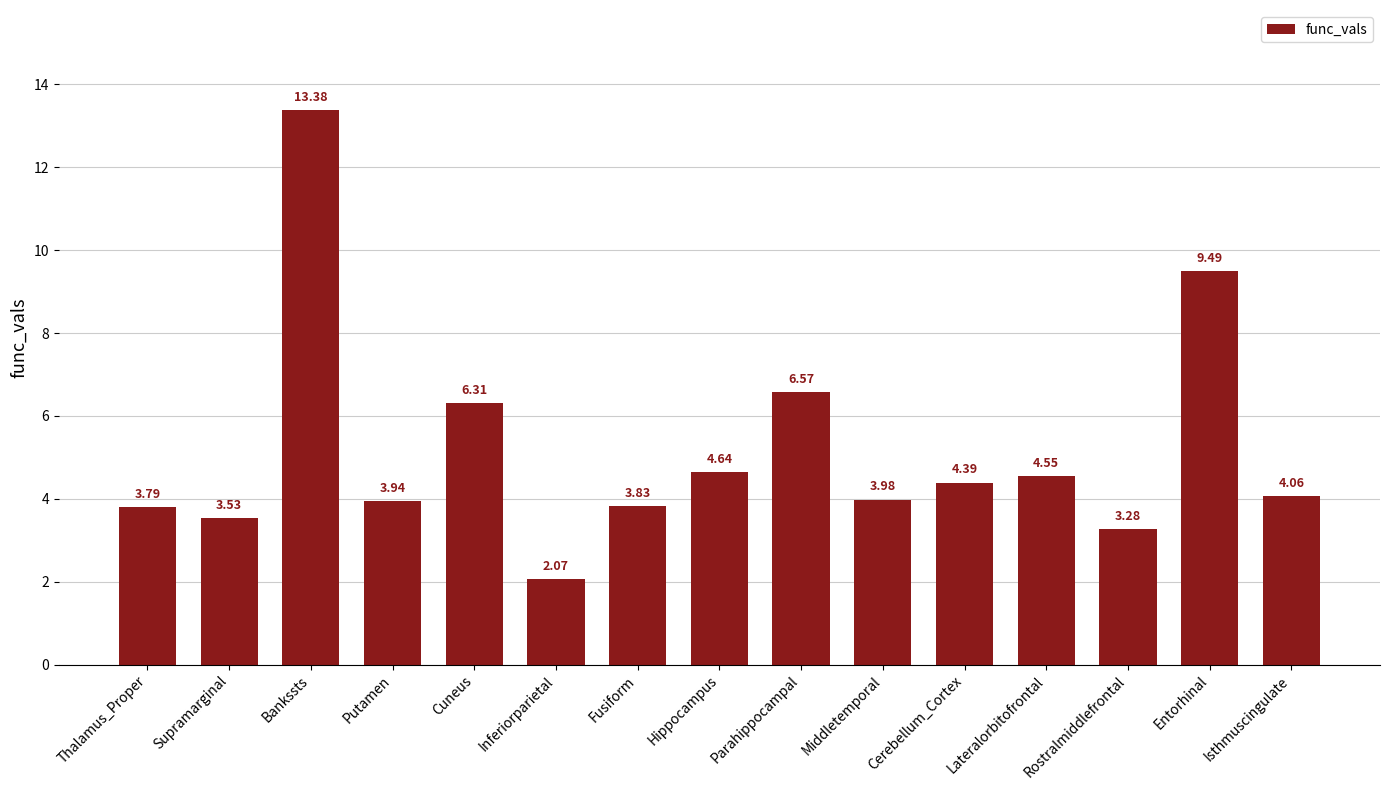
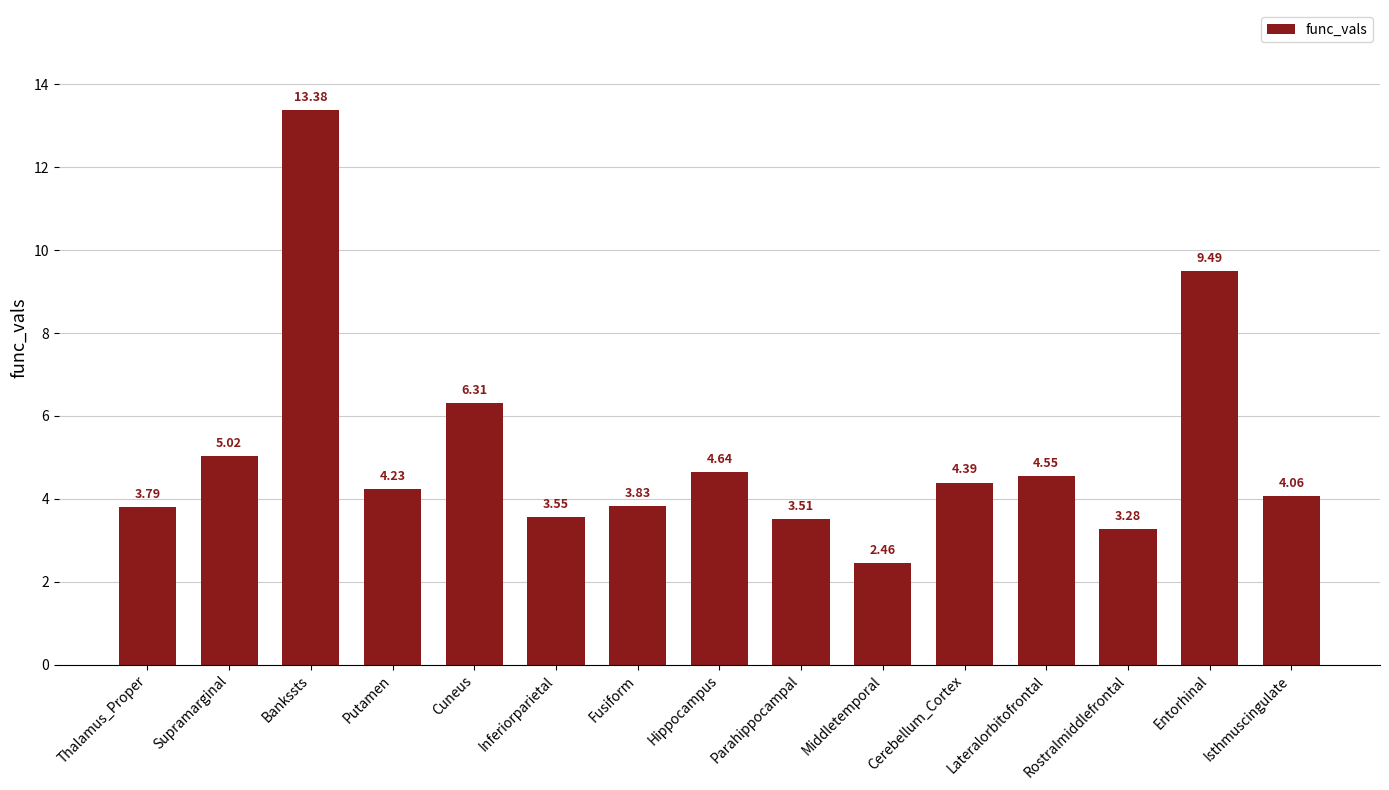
Supramarginal: 3.53 -> 5.02
Putamen: 3.94 -> 4.23
Inferiorparietal: 2.07 -> 3.55
Parahippocampal: 6.57 -> 3.51
Middletemporal: 3.98 -> 2.46
